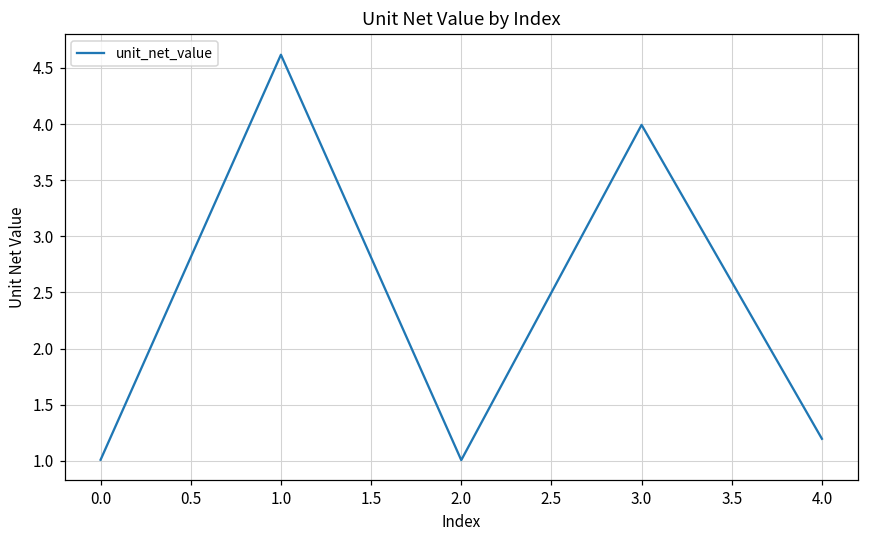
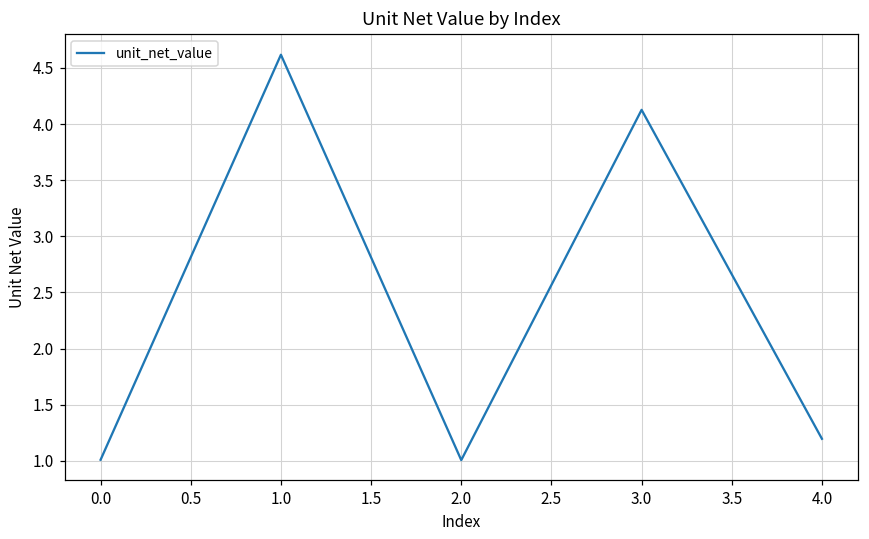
3.0: 3.99 -> 4.13
